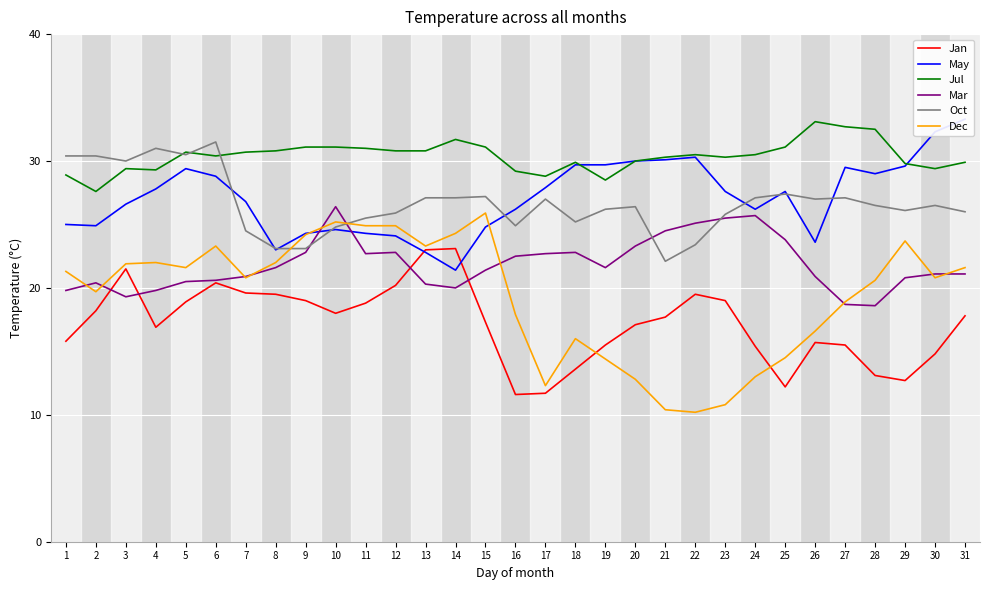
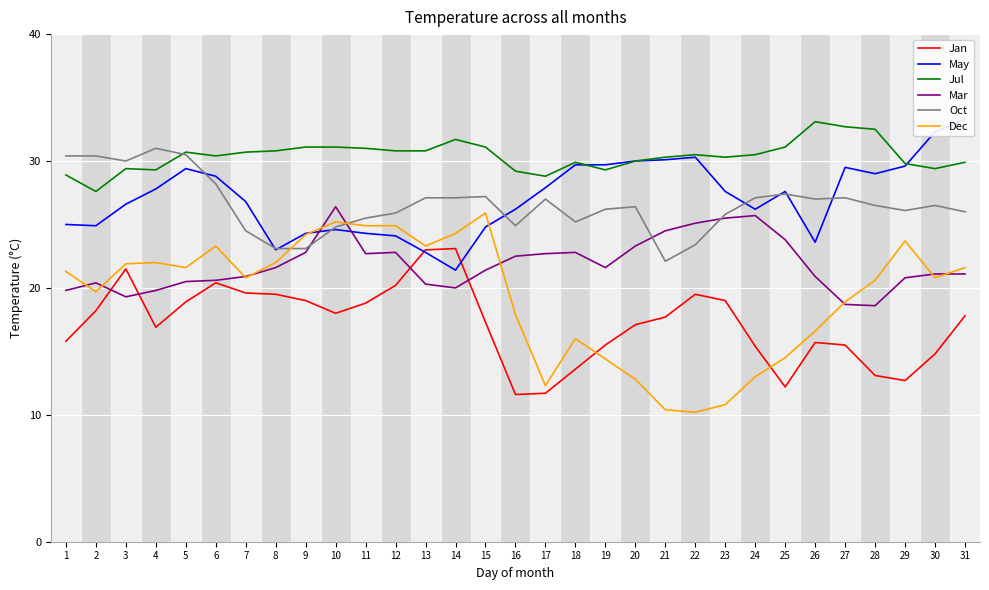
Oct, 6: 31.5 -> 28.2
Jul, 19: 28.5 -> 29.3
